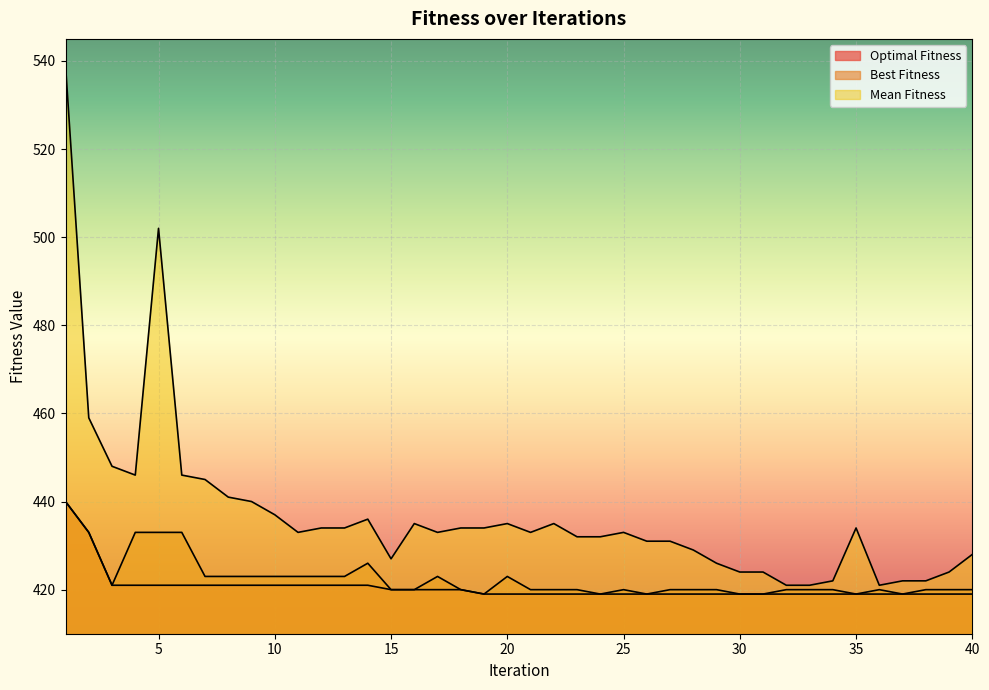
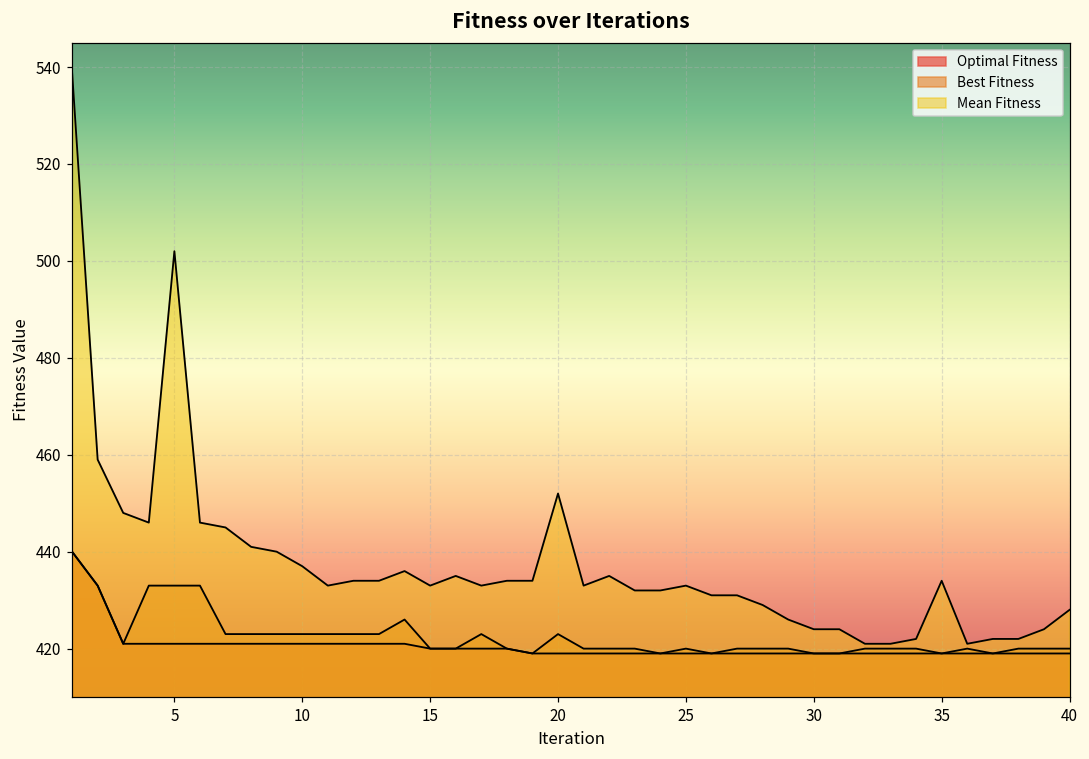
Mean Fitness, 15: 427 -> 433
Mean Fitness, 20: 435 -> 452
